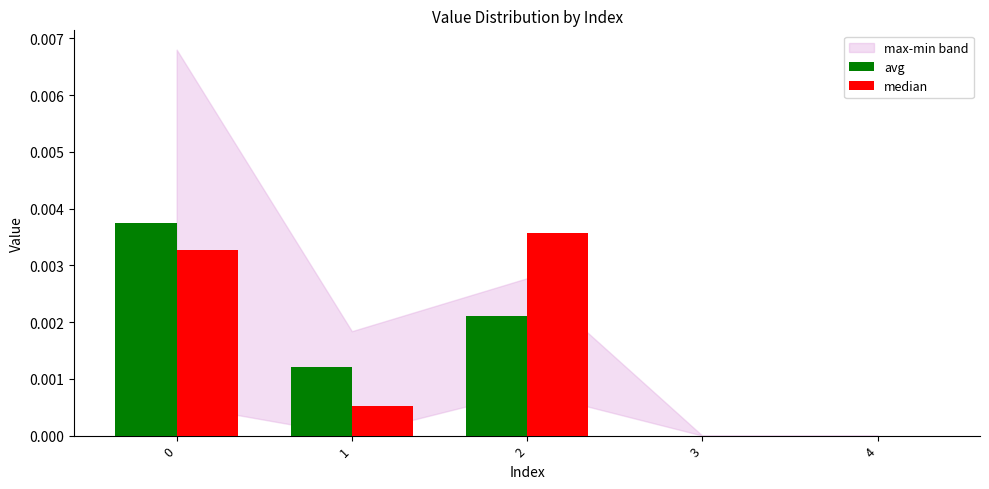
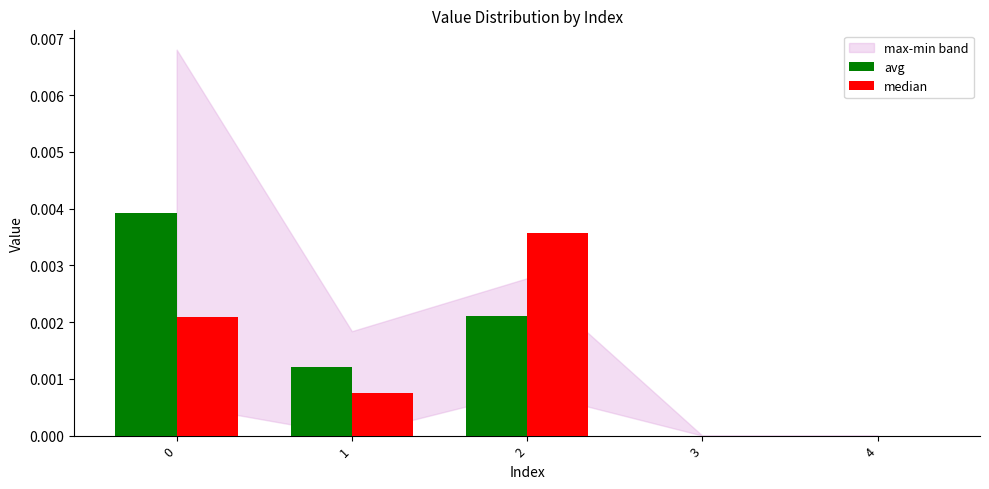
avg, 0: 0.0037 -> 0.0039
median, 0: 0.0033 -> 0.0021
median, 1: 0.0005 -> 0.0007
